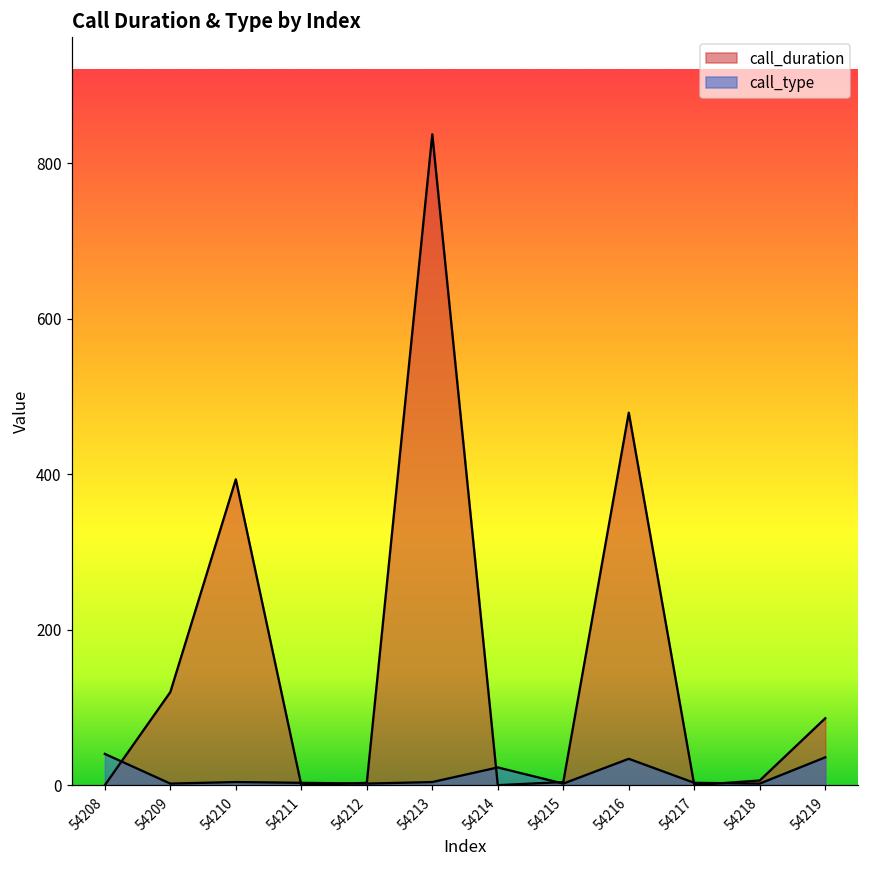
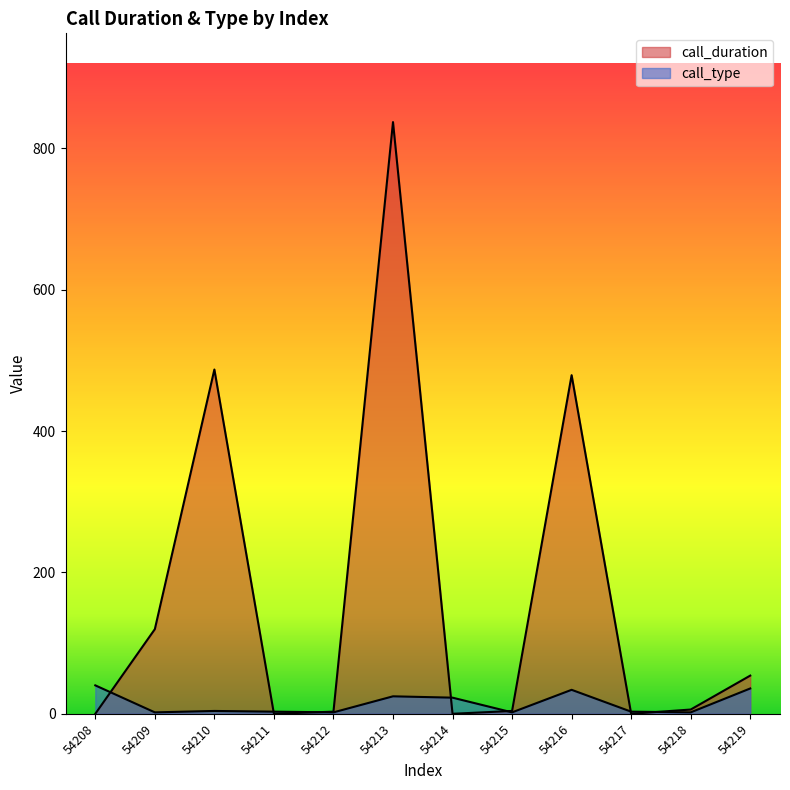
call_duration, 54210: 390 -> 490
call_type, 54213: 0 -> 20
call_duration, 54219: 90 -> 50
